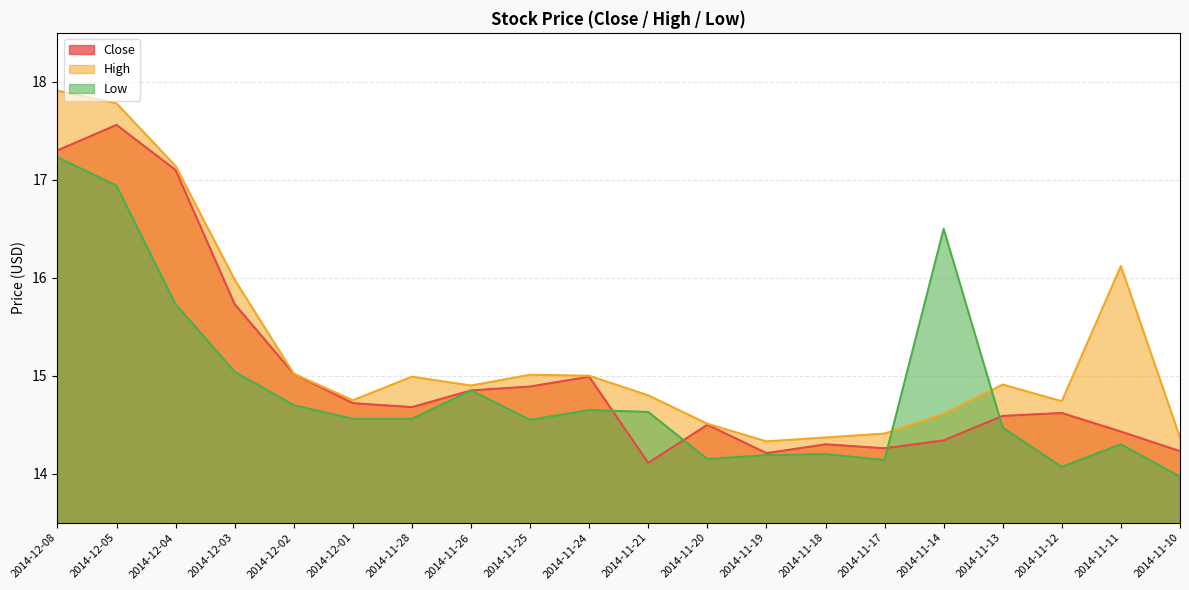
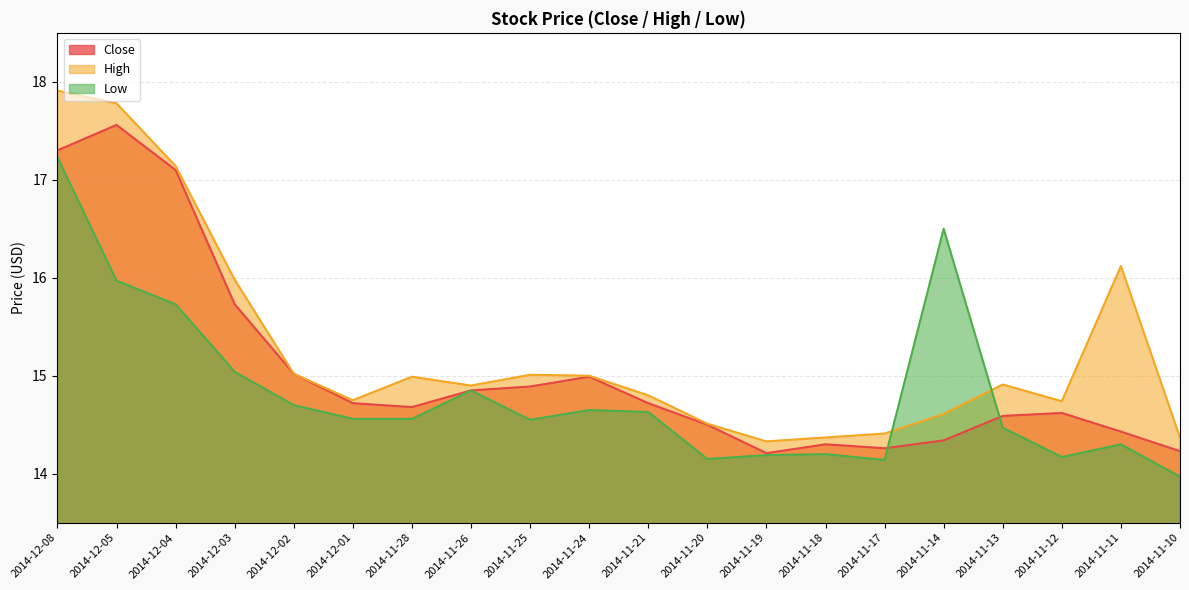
Low, 2014-12-05: 16.9 -> 16.0
Close, 2014-11-21: 14.1 -> 14.7
Low, 2014-11-12: 14.1 -> 14.2
